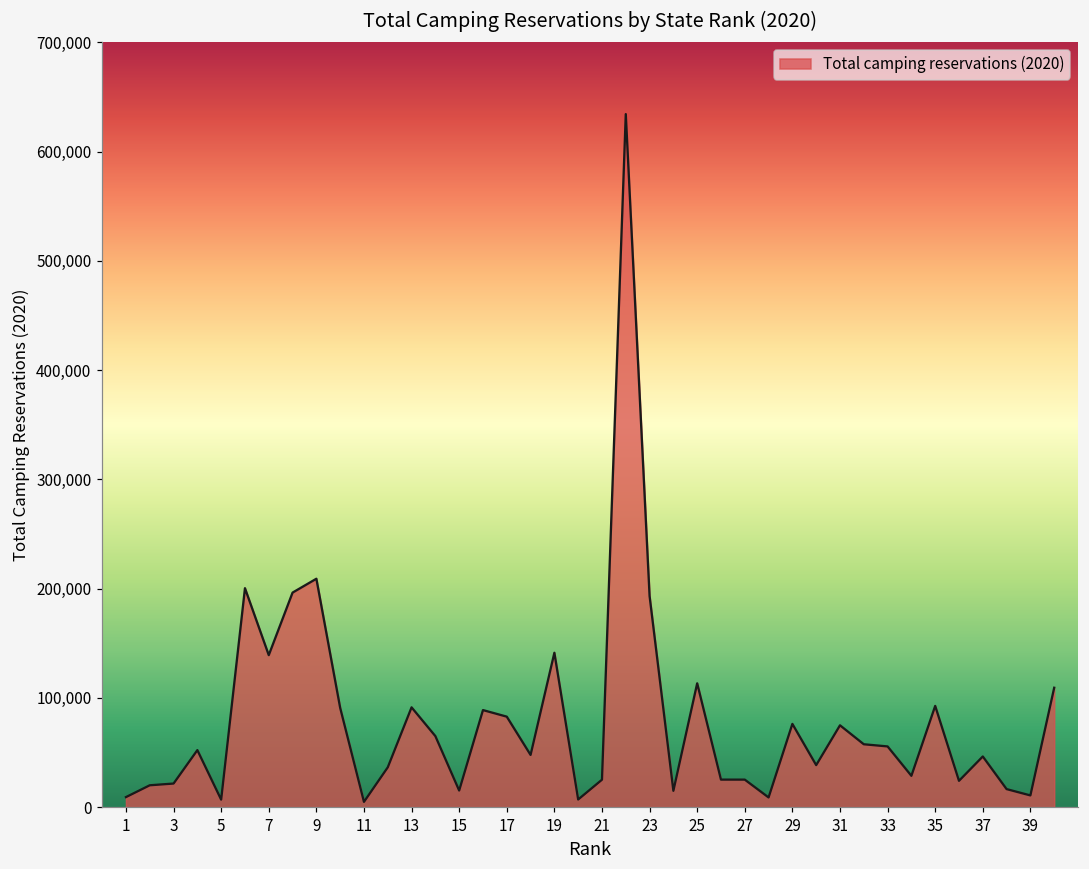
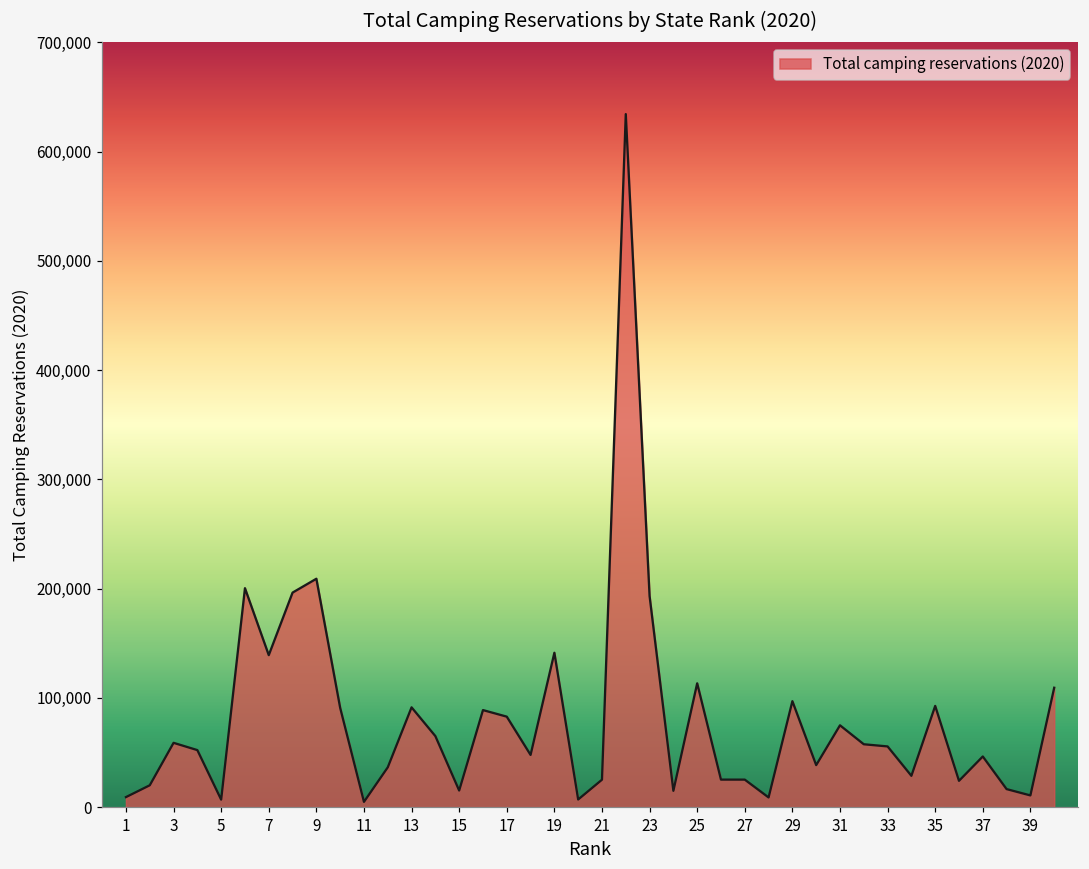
3: 20,000 -> 60,000
29: 80,000 -> 100,000
